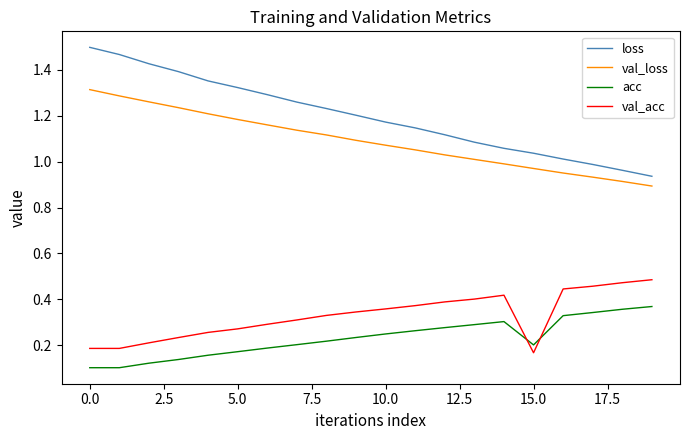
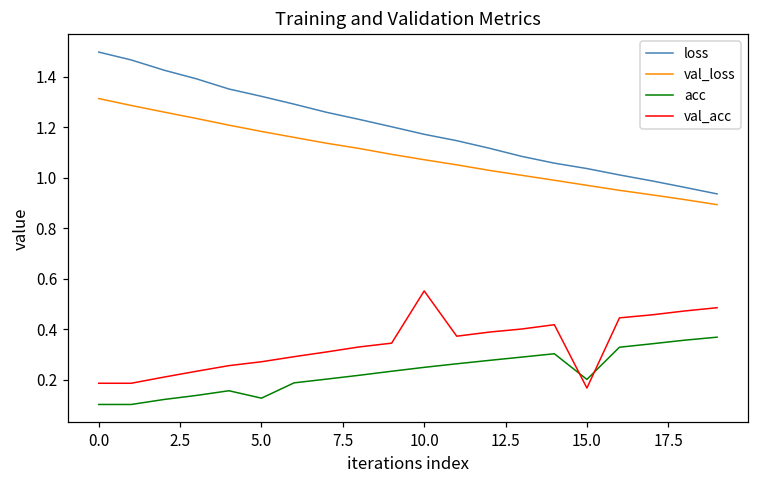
acc, 5.0: 0.17 -> 0.13
val_acc, 10.0: 0.36 -> 0.55
